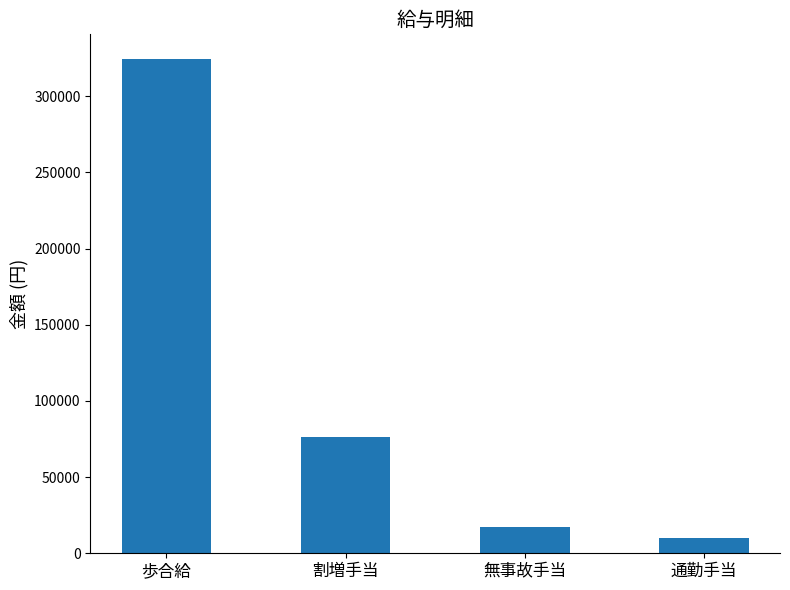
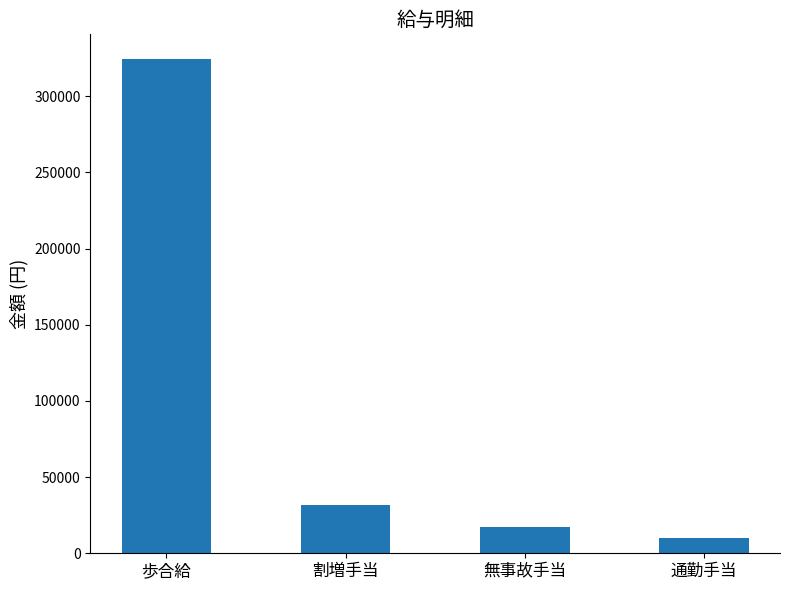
割増手当: 76000 -> 31000
